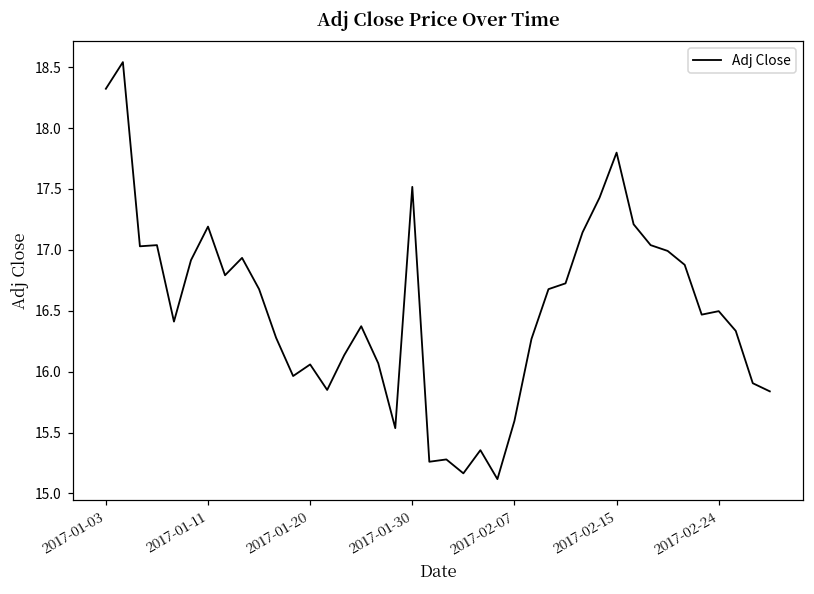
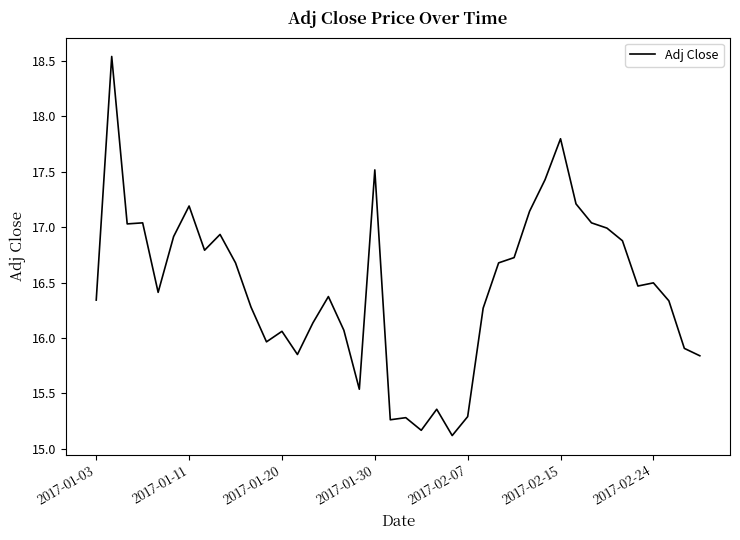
2017-01-03: 18.32 -> 16.34
2017-02-07: 15.60 -> 15.29
